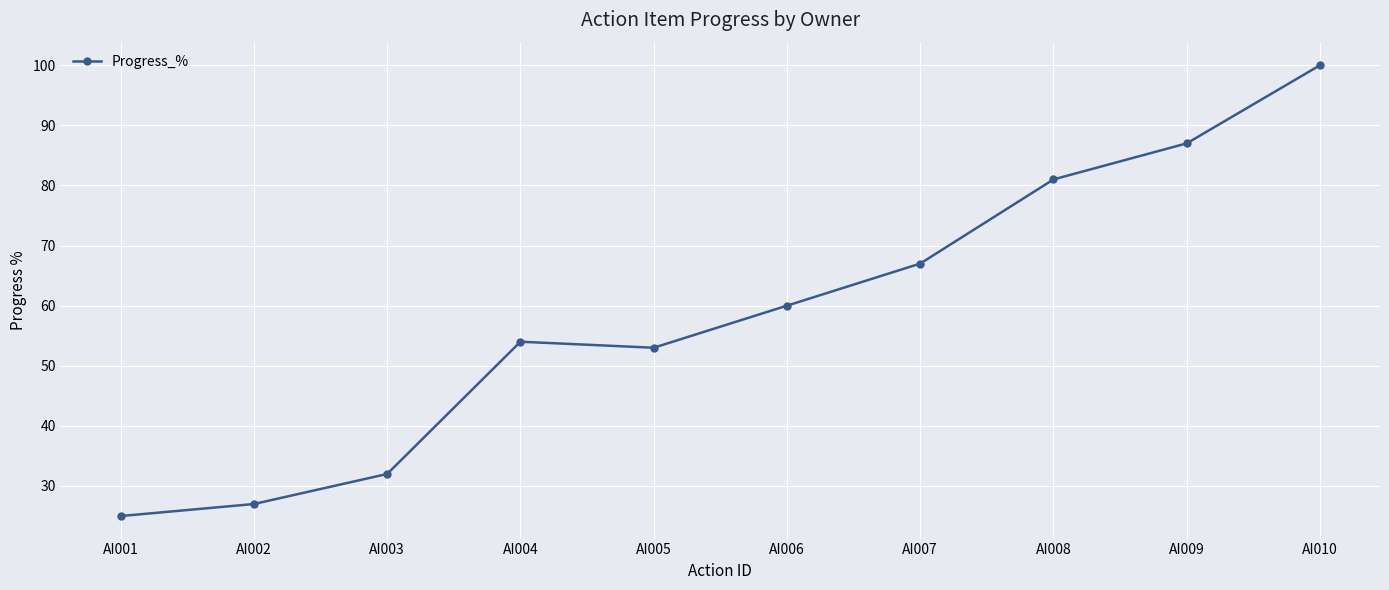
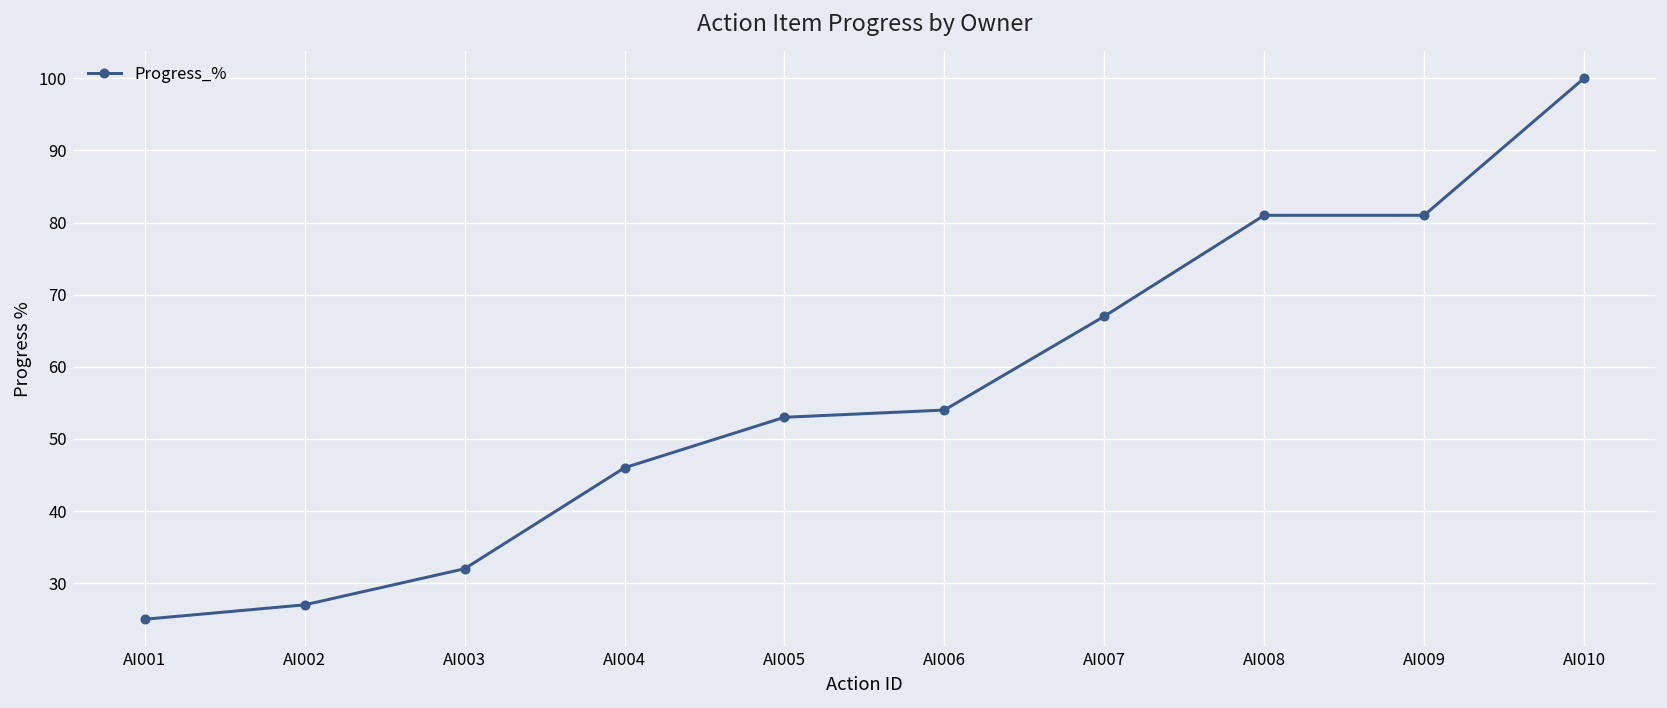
AI004: 54 -> 46
AI006: 60 -> 54
AI009: 87 -> 81
